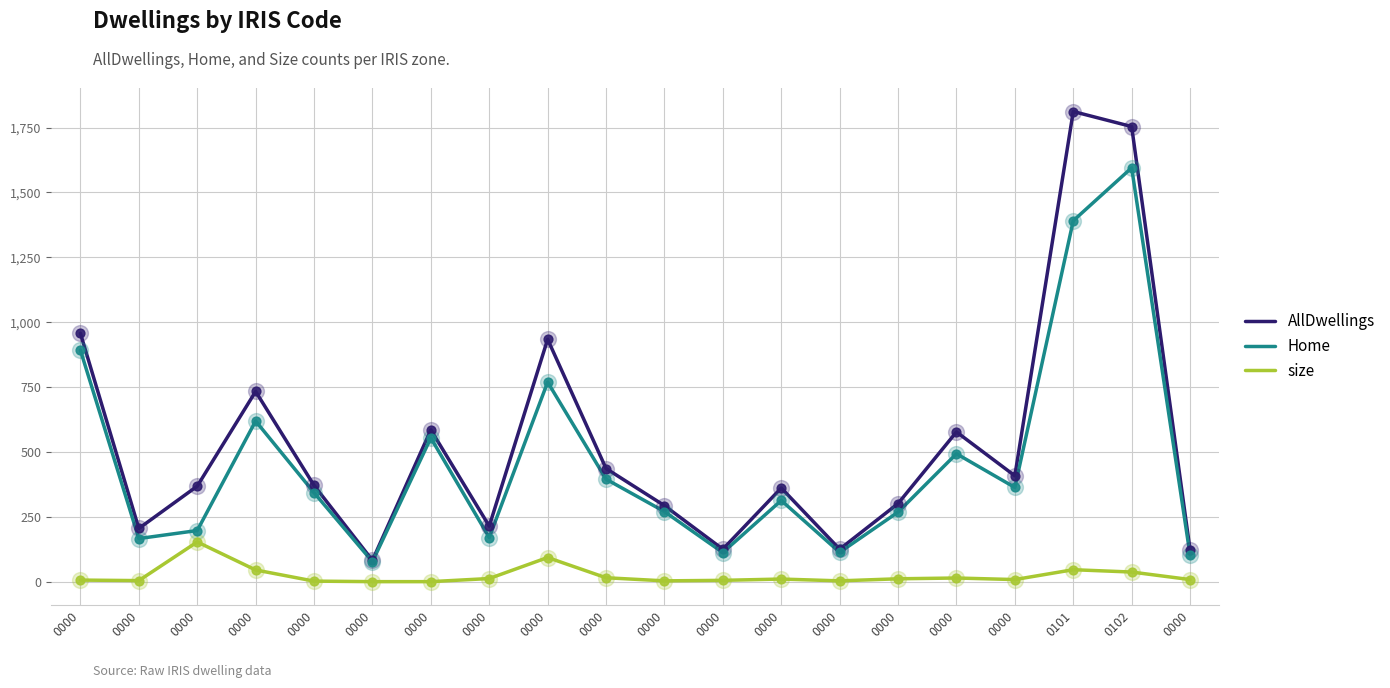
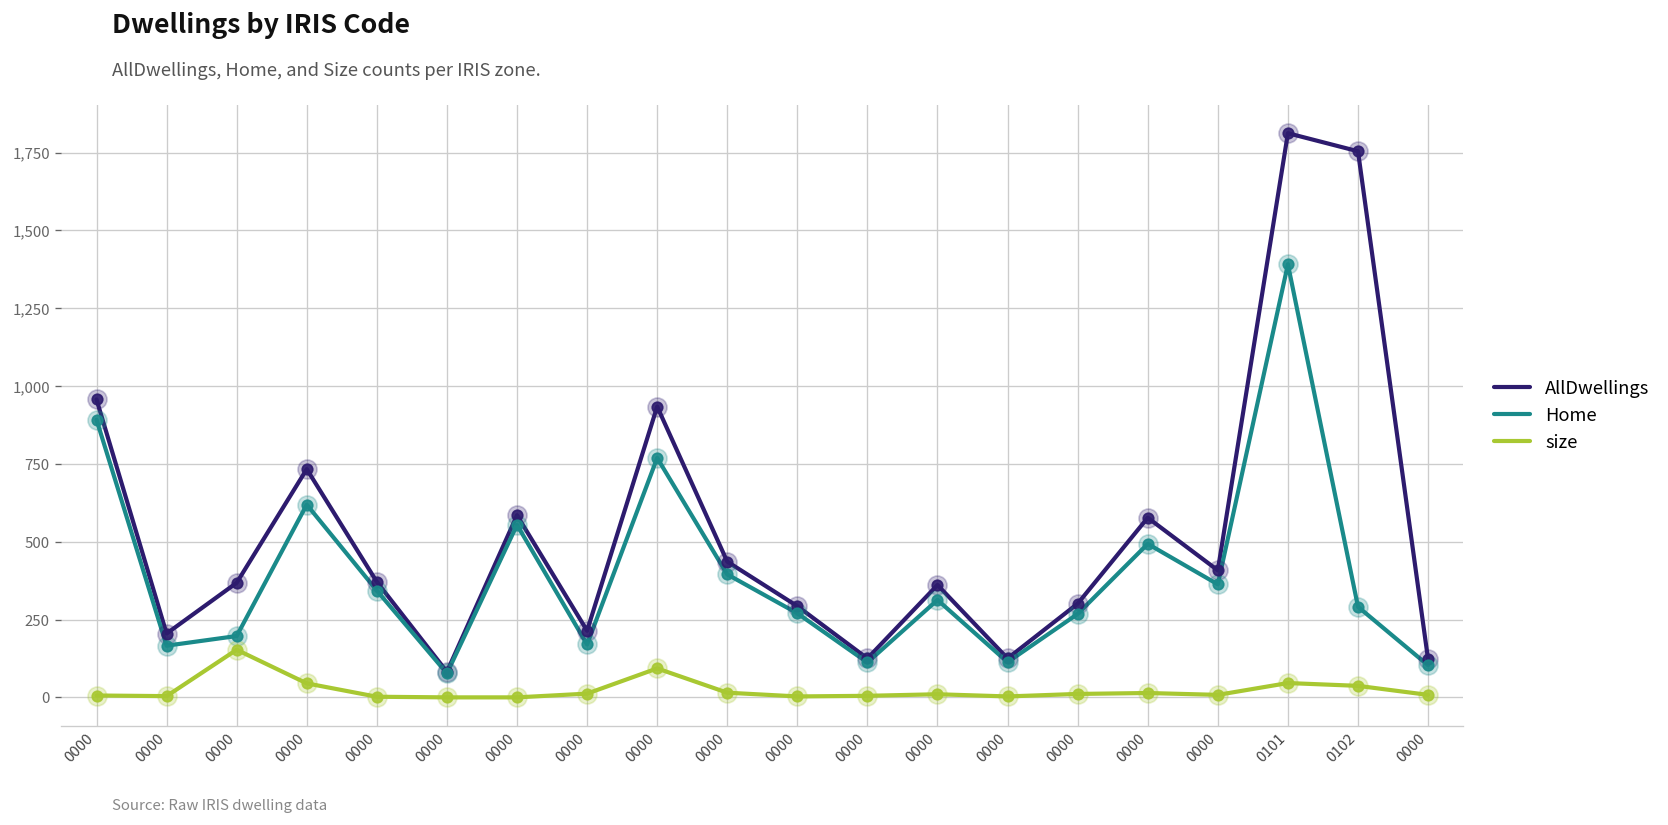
Home, 0102: 1,600 -> 290
